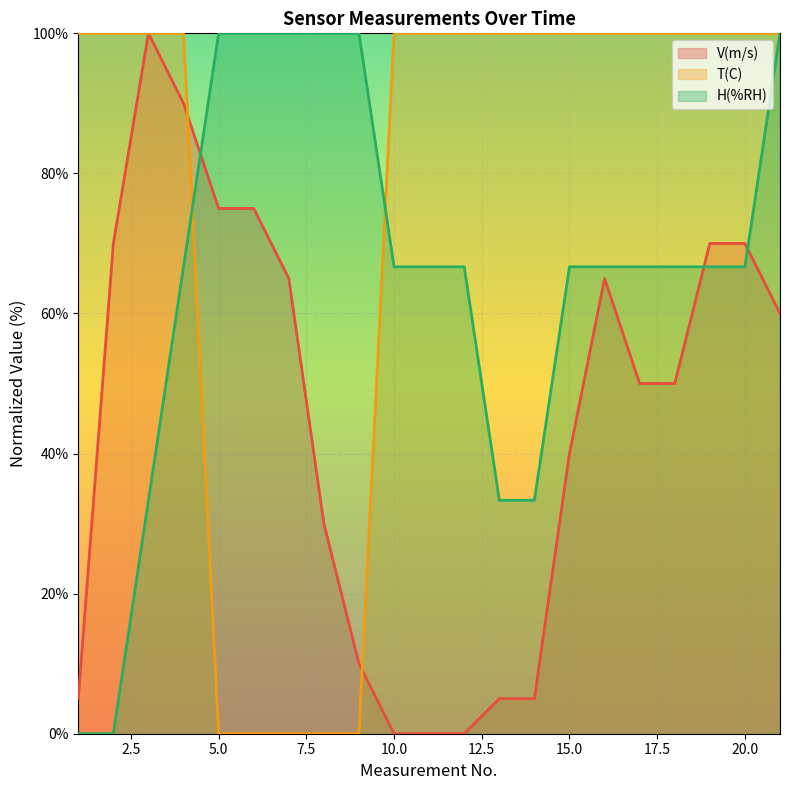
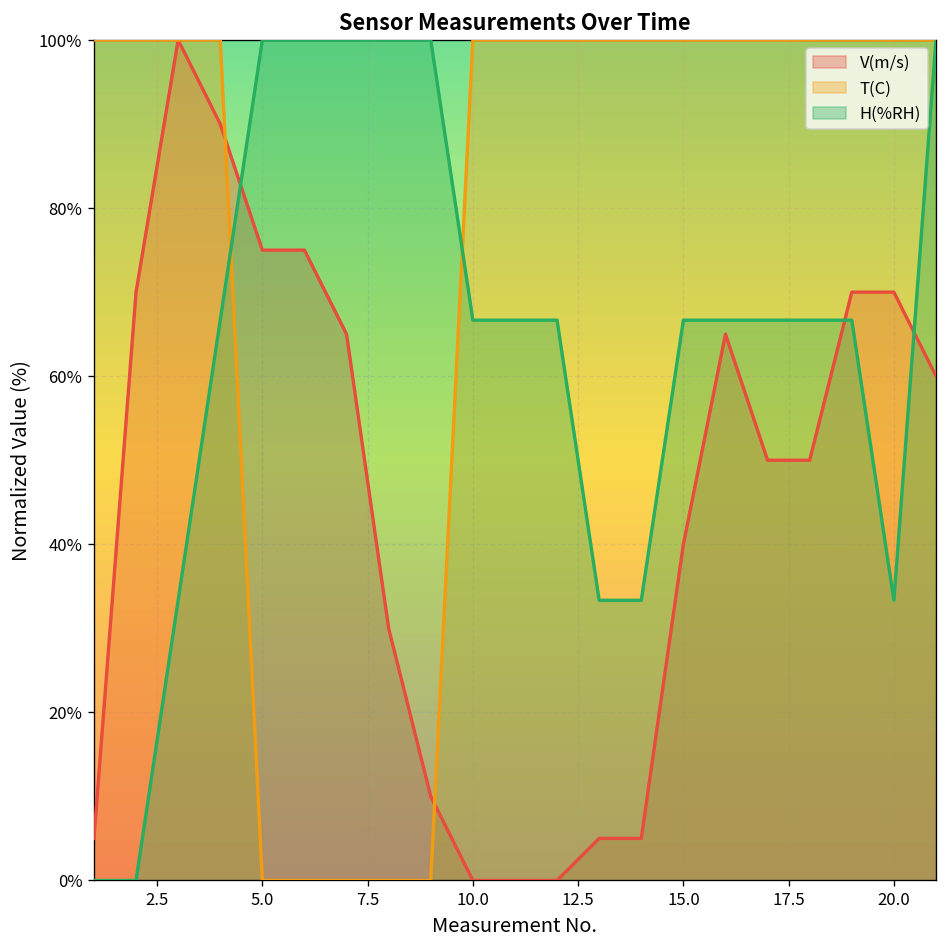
H(%RH), 20.0: 67% -> 33%
